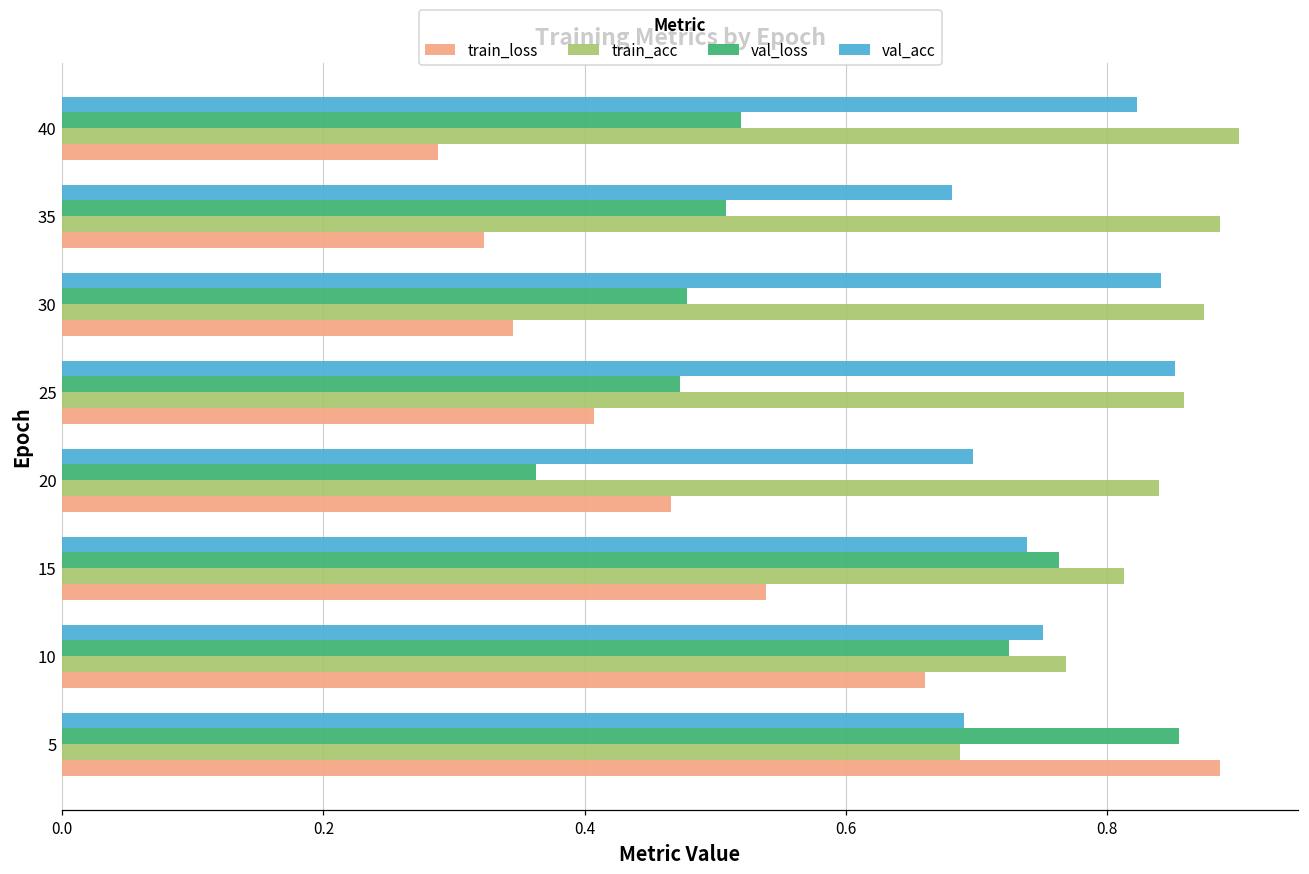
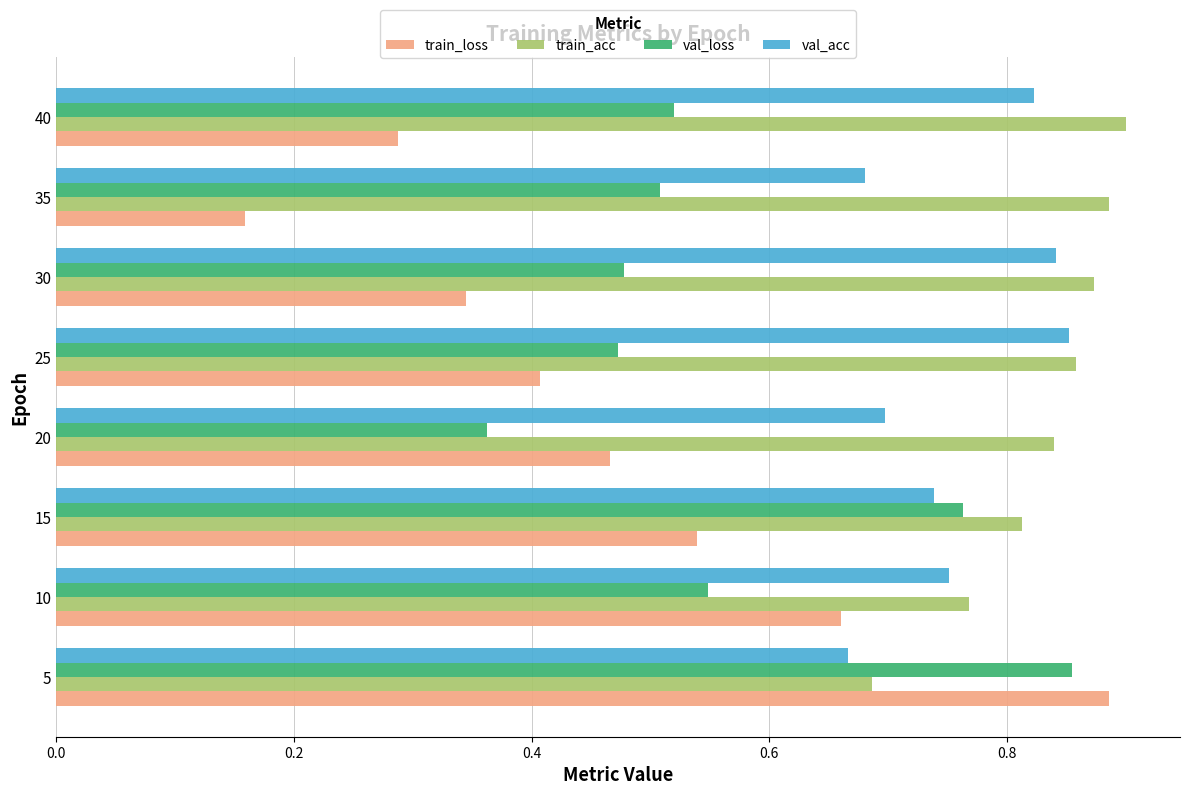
train_loss, 35: 0.323 -> 0.159
val_loss, 10: 0.724 -> 0.548
val_acc, 5: 0.691 -> 0.666
